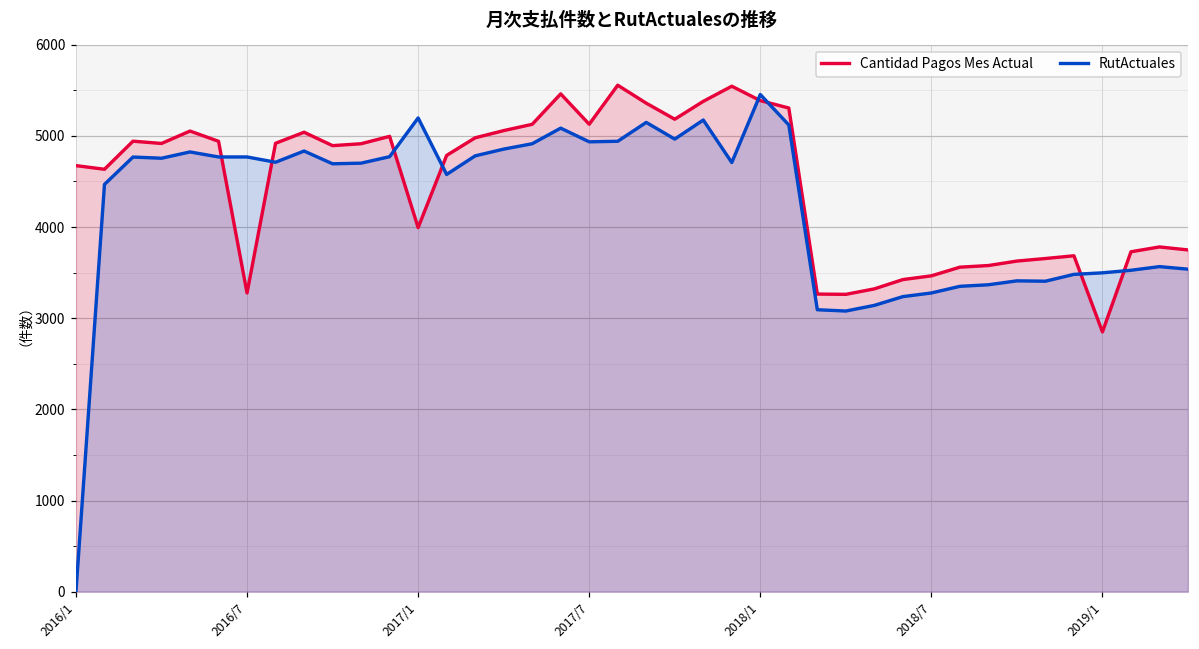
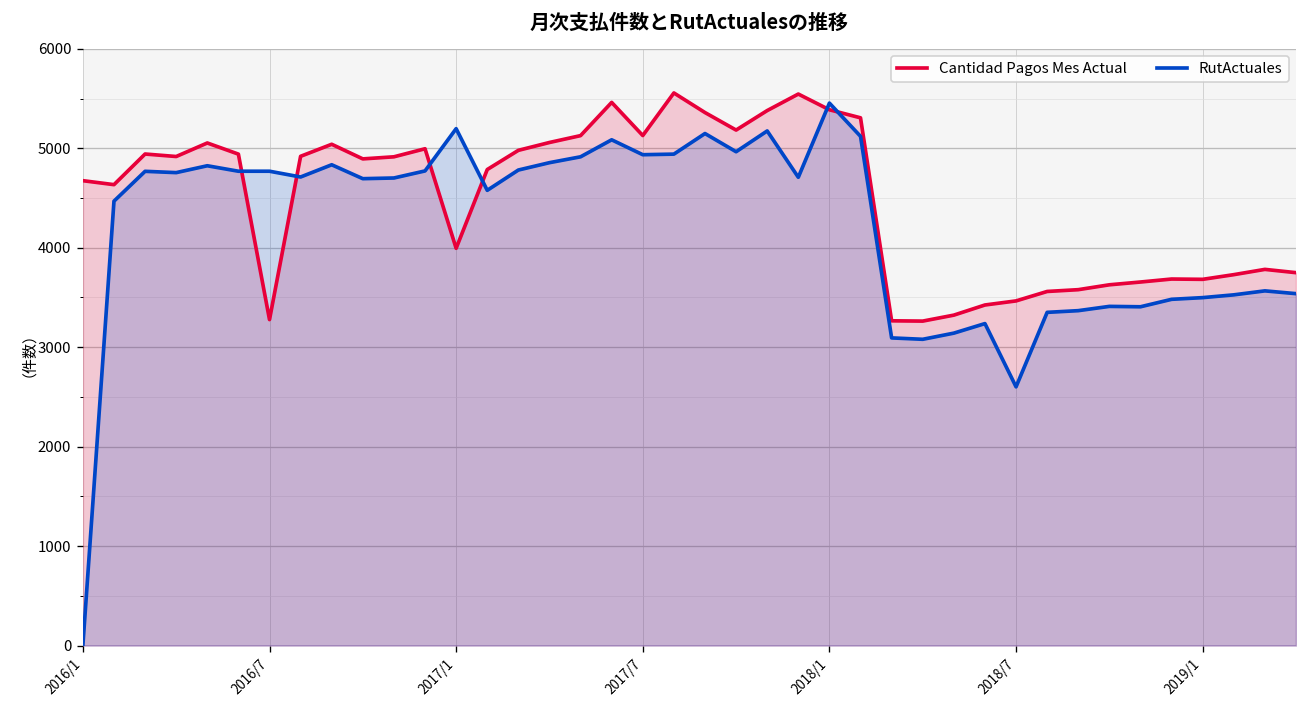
RutActuales, 2018/7: 3300 -> 2600
Cantidad Pagos Mes Actual, 2019/1: 2900 -> 3700
